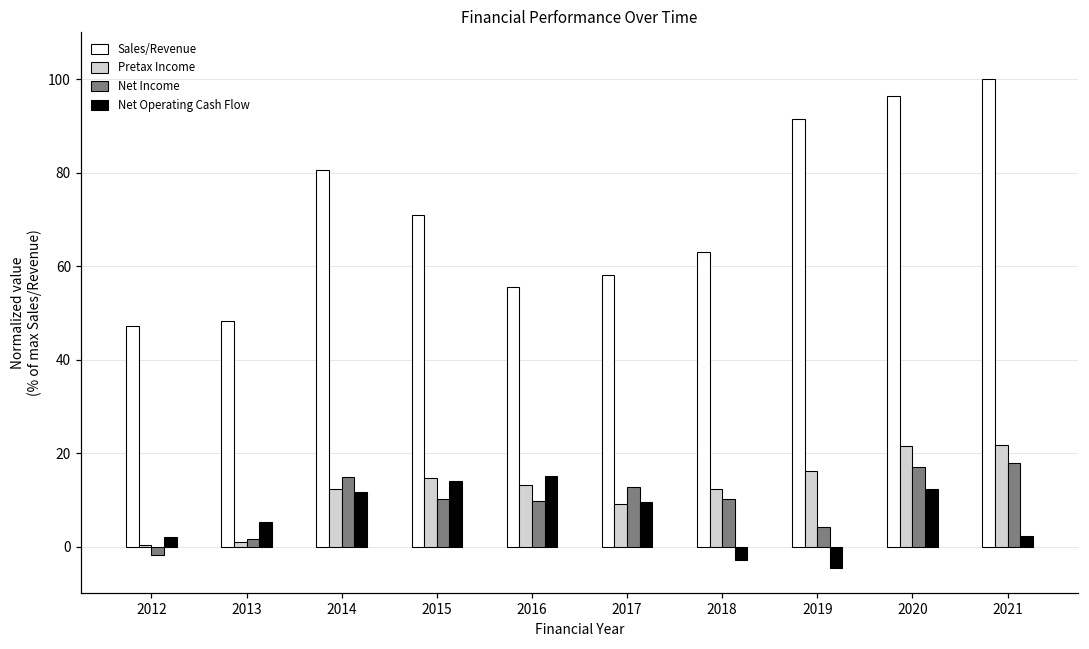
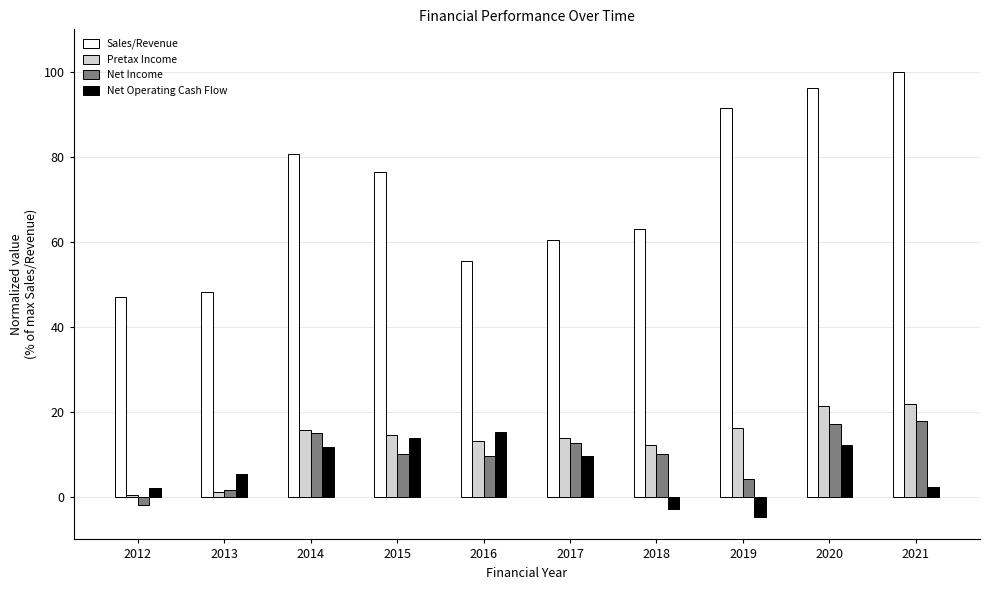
Pretax Income, 2014: 12 -> 16
Sales/Revenue, 2015: 71 -> 76
Sales/Revenue, 2017: 58 -> 60
Pretax Income, 2017: 9 -> 14
